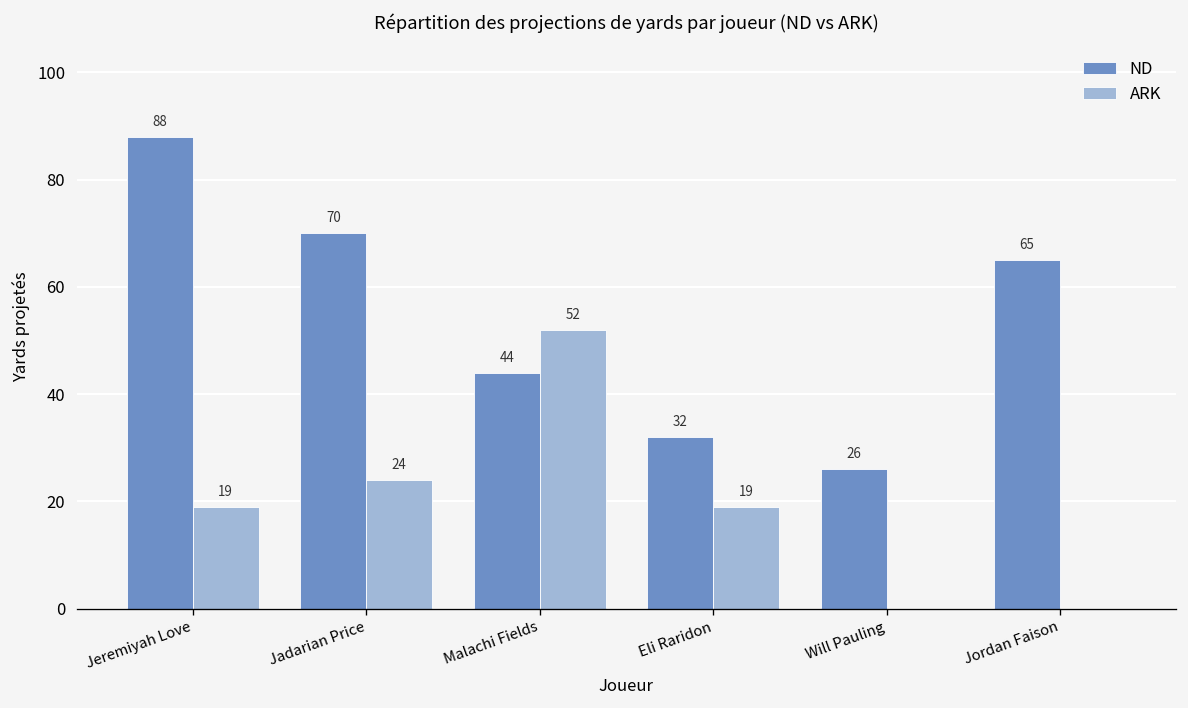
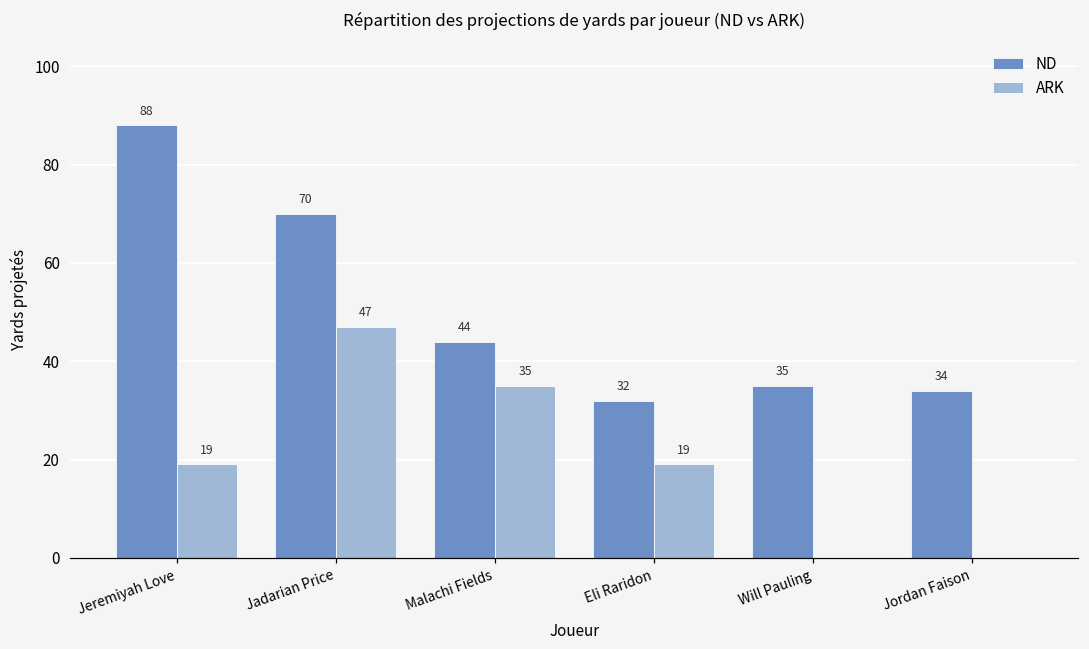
ARK, Jadarian Price: 24 -> 47
ARK, Malachi Fields: 52 -> 35
ND, Will Pauling: 26 -> 35
ND, Jordan Faison: 65 -> 34
